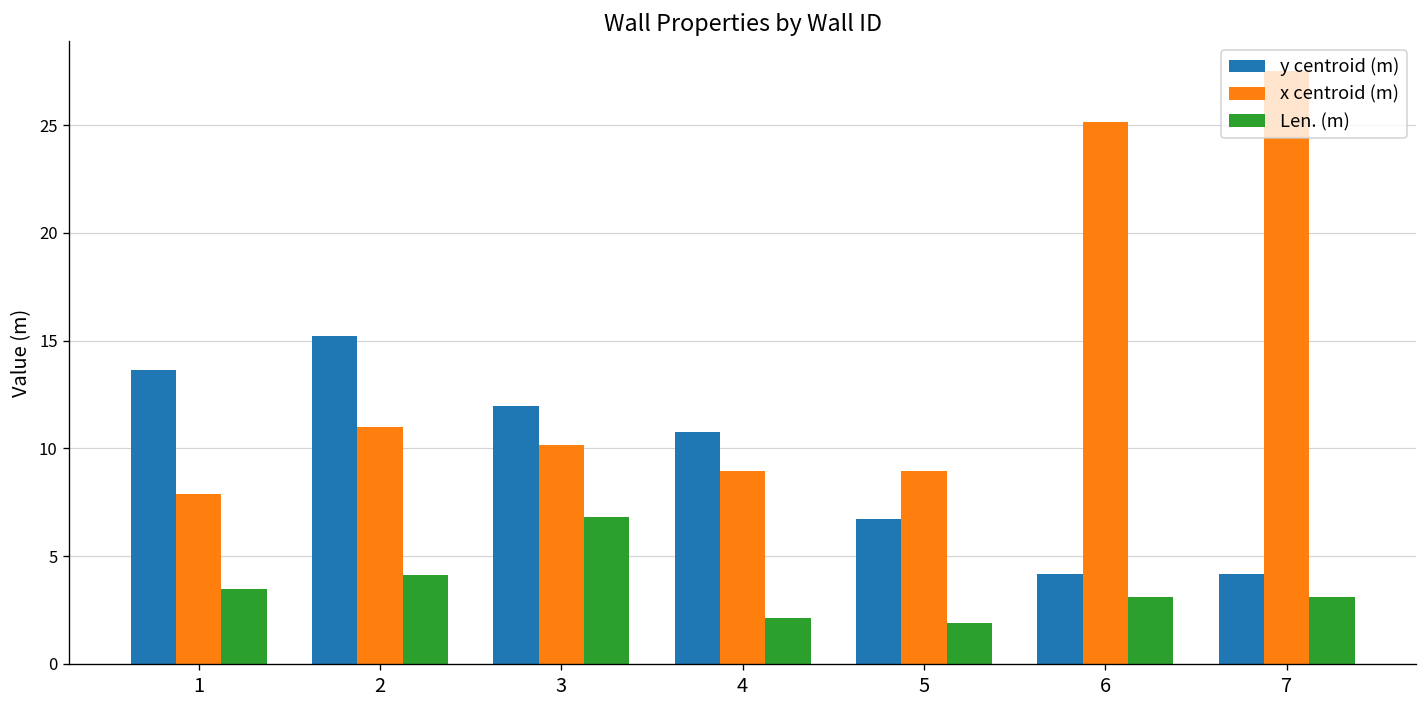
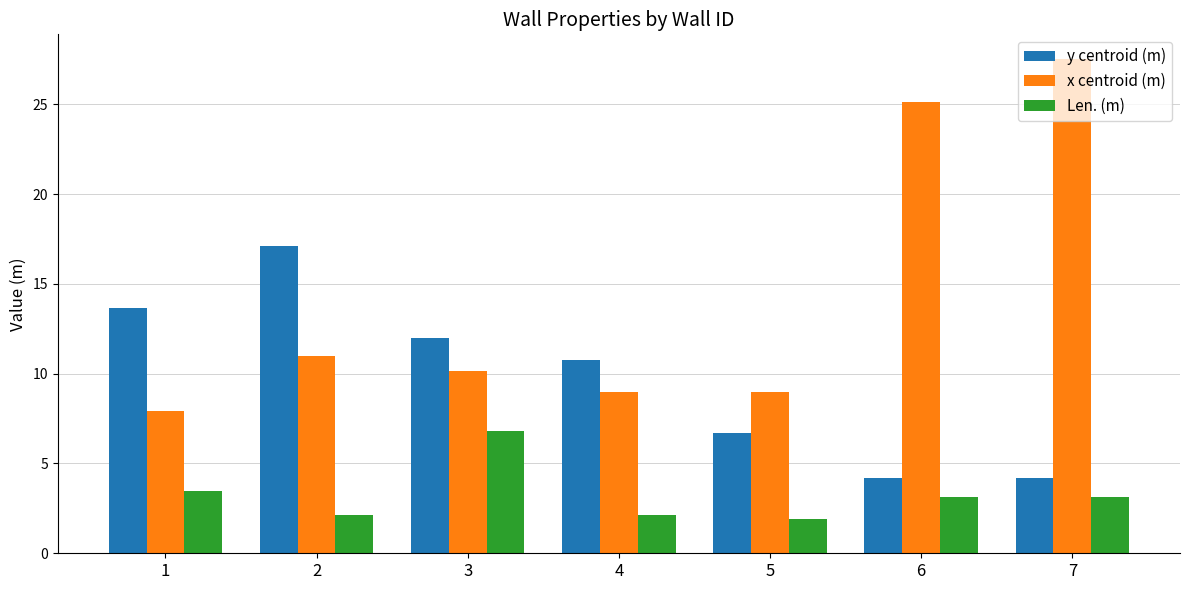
y centroid (m), 2: 15.2 -> 17.1
Len. (m), 2: 4.1 -> 2.2
